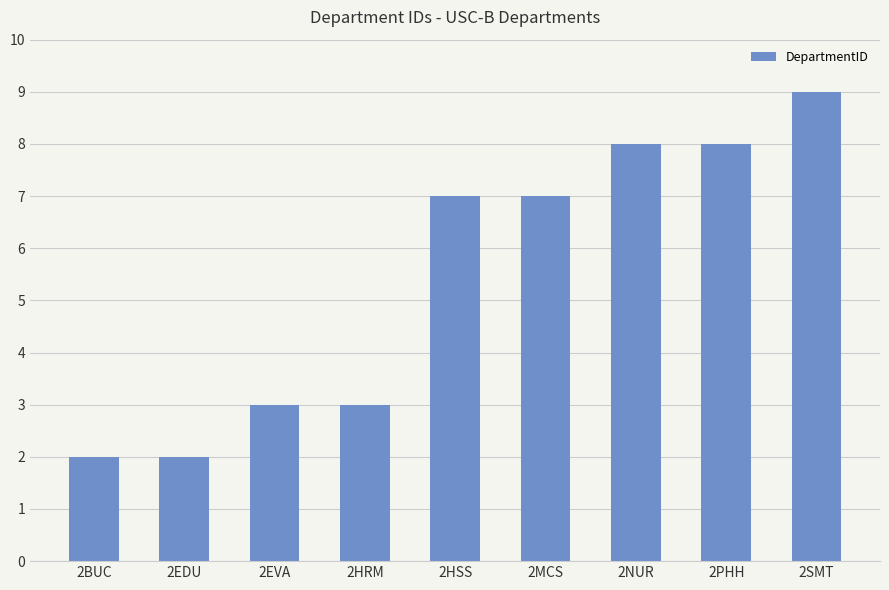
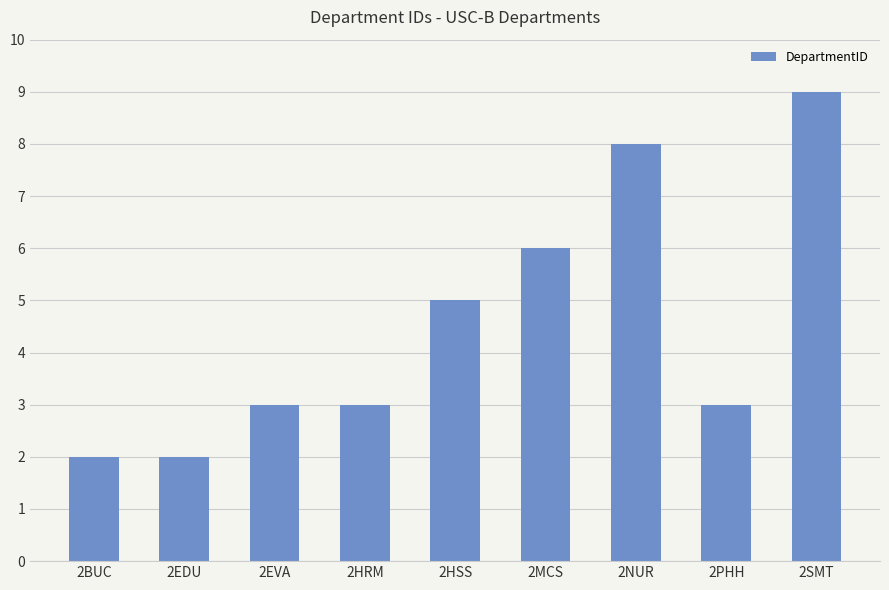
2HSS: 7 -> 5
2MCS: 7 -> 6
2PHH: 8 -> 3
